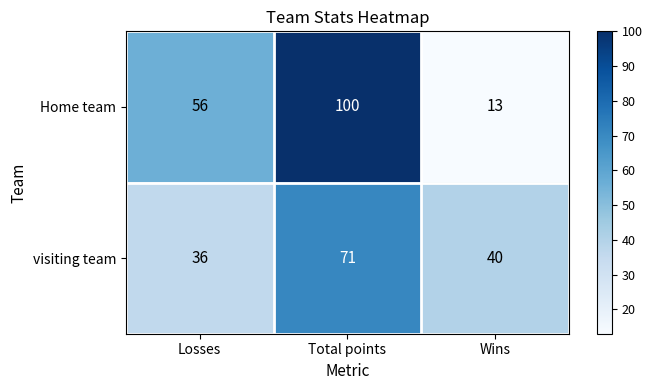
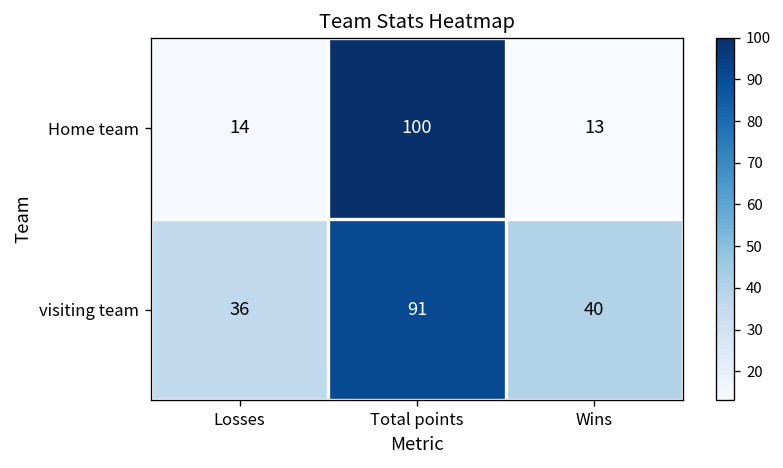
Home team, Losses: 56 -> 14
visiting team, Total points: 71 -> 91
